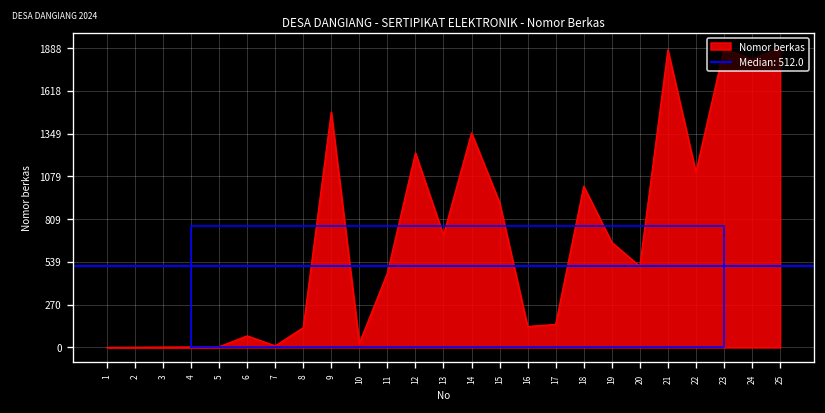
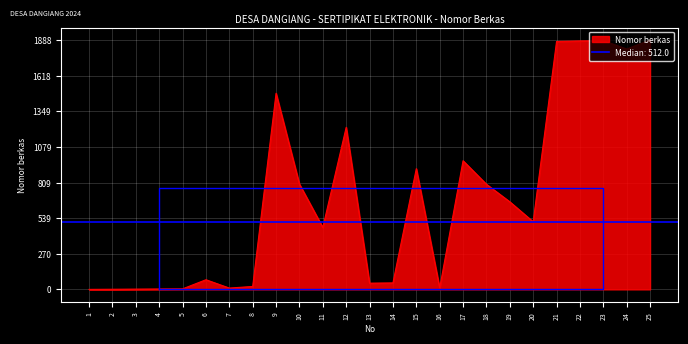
Nomor berkas, 8: 120 -> 20
Nomor berkas, 10: 30 -> 800
Nomor berkas, 13: 710 -> 50
Nomor berkas, 14: 1350 -> 50
Nomor berkas, 16: 130 -> 10
Nomor berkas, 17: 150 -> 970
Nomor berkas, 18: 1020 -> 800
Nomor berkas, 22: 1110 -> 1880
